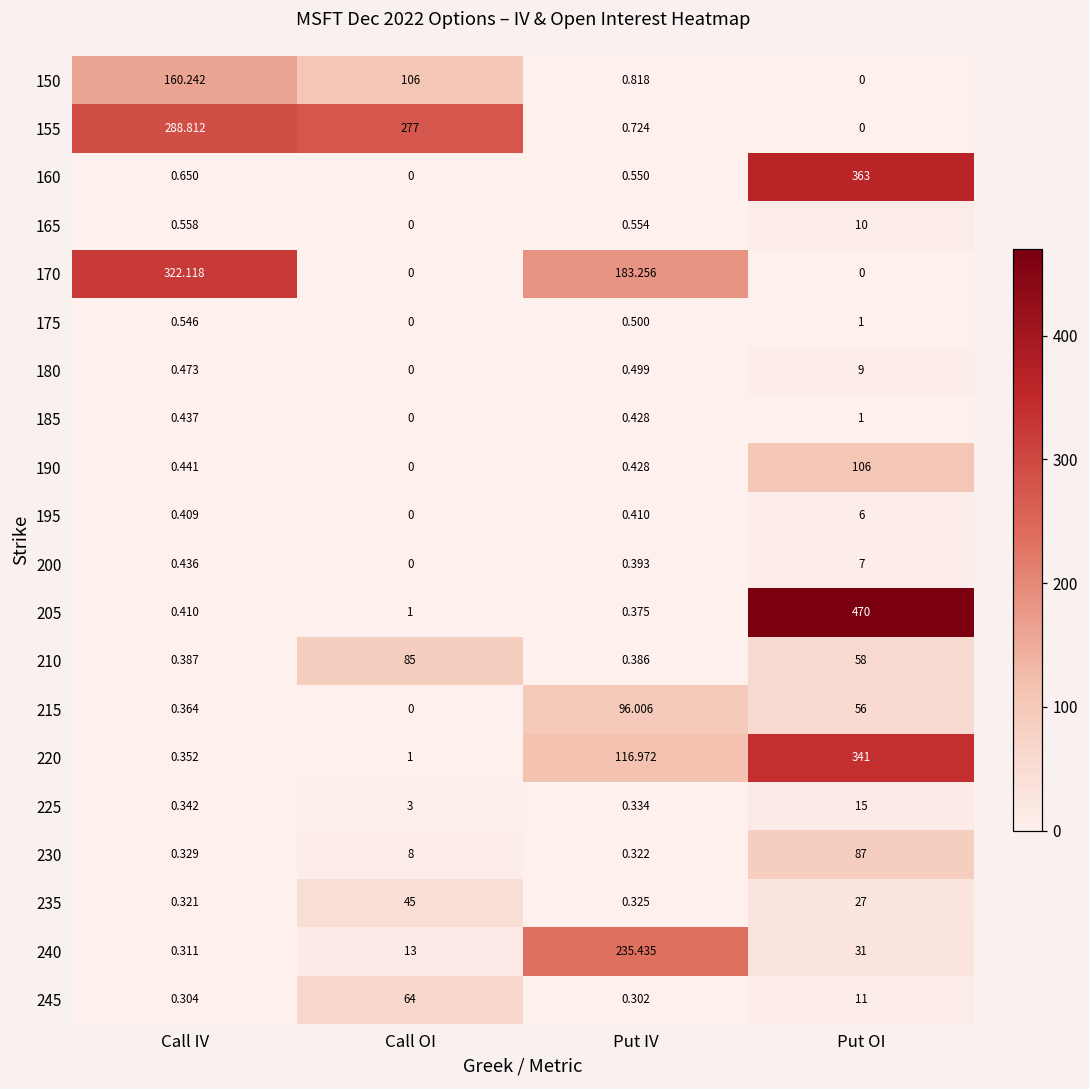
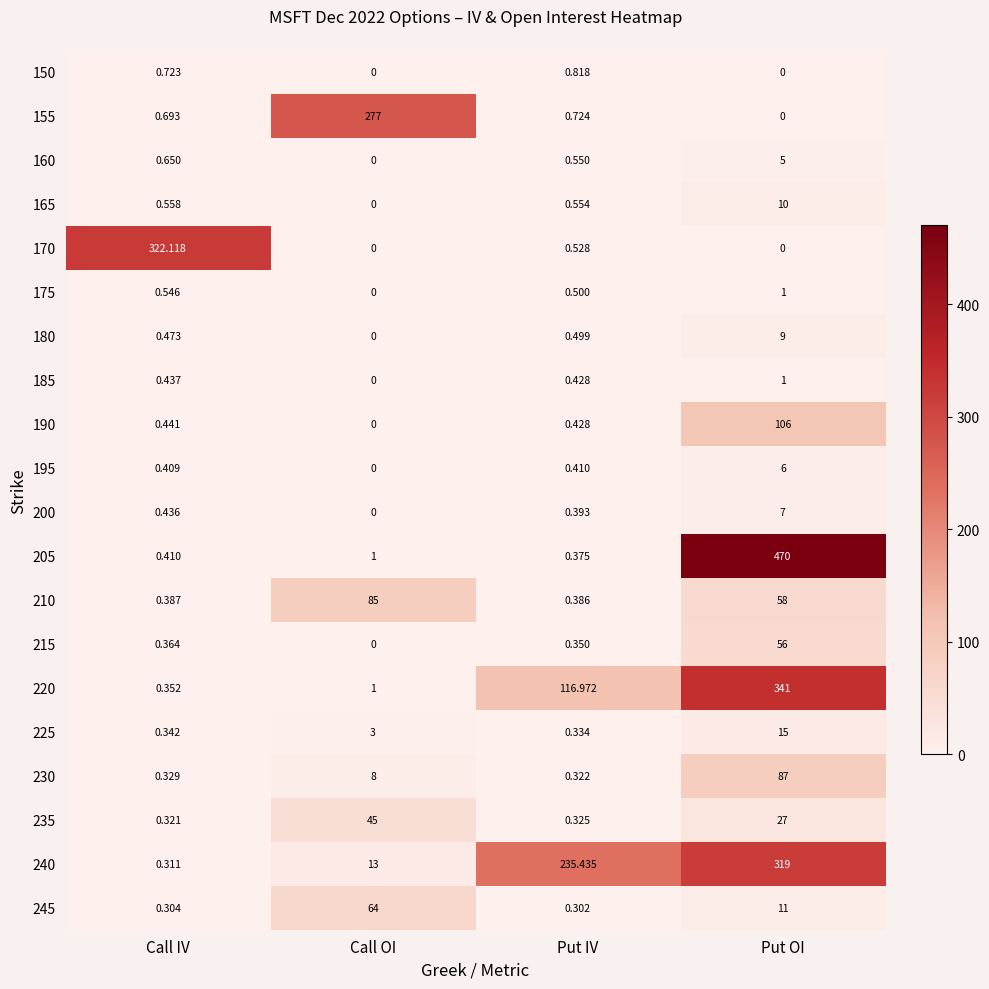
150, Call IV: 160.242 -> 0.723
150, Call OI: 106 -> 0
155, Call IV: 288.812 -> 0.693
160, Put OI: 363 -> 5
170, Put IV: 183.256 -> 0.528
215, Put IV: 96.006 -> 0.350
240, Put OI: 31 -> 319
